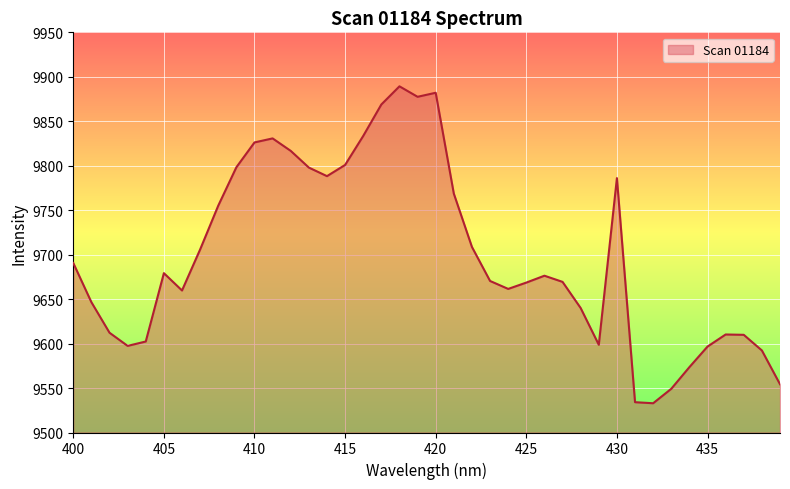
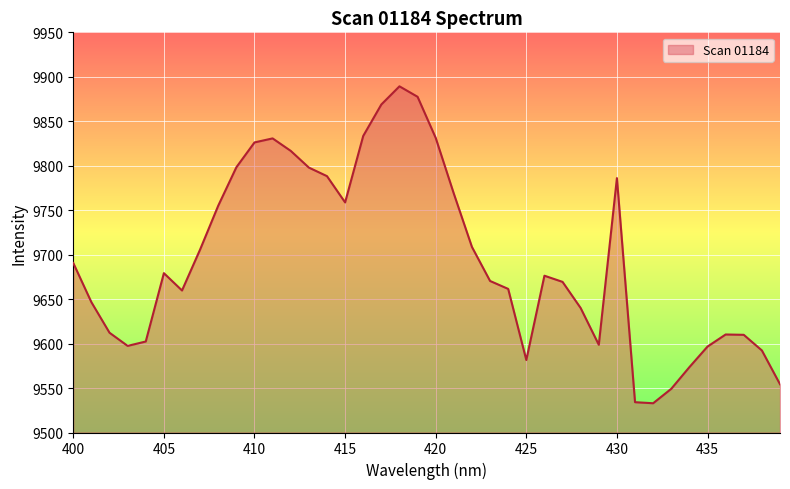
415: 9800 -> 9760
420: 9880 -> 9830
425: 9670 -> 9580
